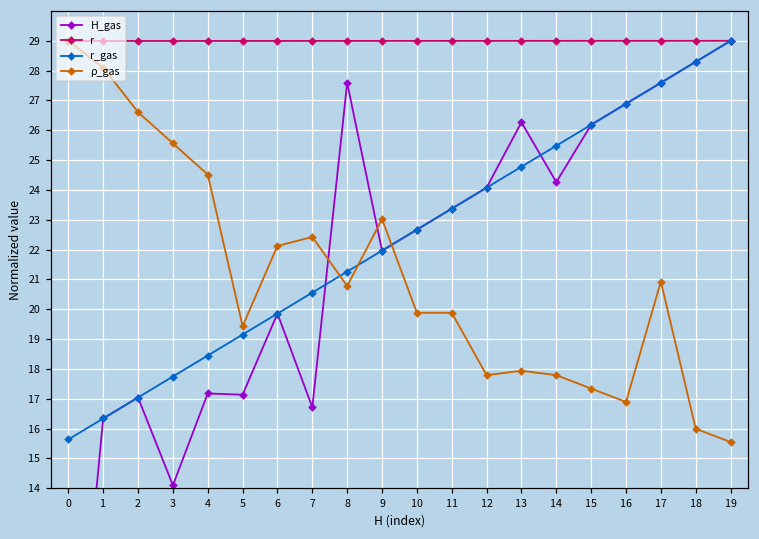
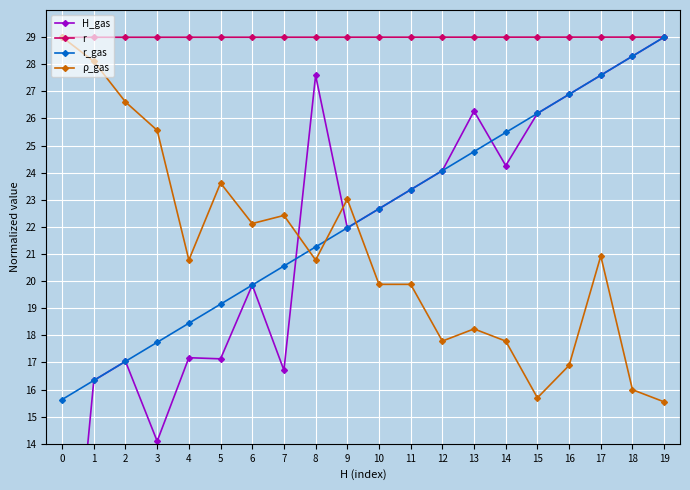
ρ_gas, 4: 24.5 -> 20.8
ρ_gas, 5: 19.4 -> 23.6
ρ_gas, 13: 17.9 -> 18.2
ρ_gas, 15: 17.3 -> 15.7
